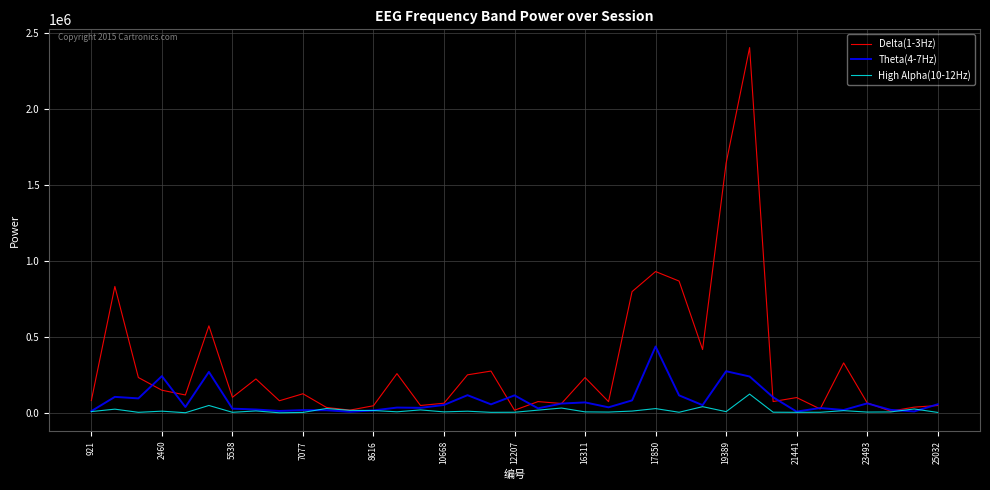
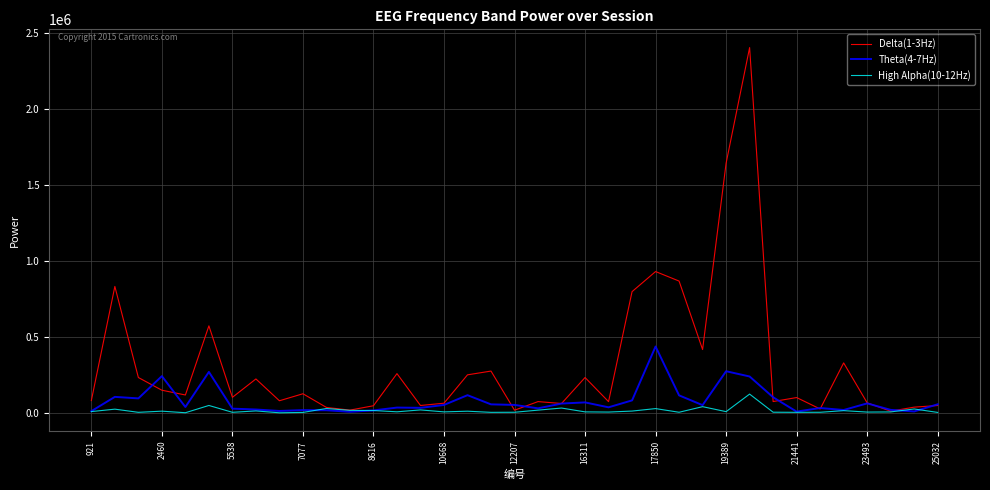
Theta(4-7Hz), 12207: 120000 -> 50000
